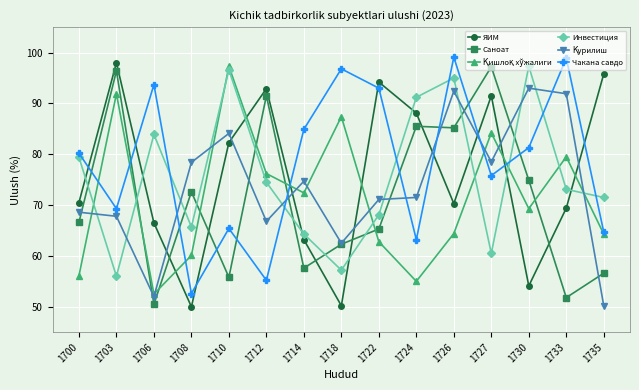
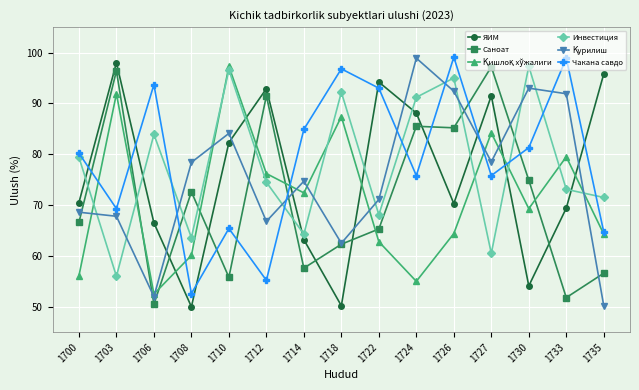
Инвестиция, 1708: 66 -> 64
Инвестиция, 1718: 57 -> 92
Қурилиш, 1724: 72 -> 99
Чакана савдо, 1724: 63 -> 76
